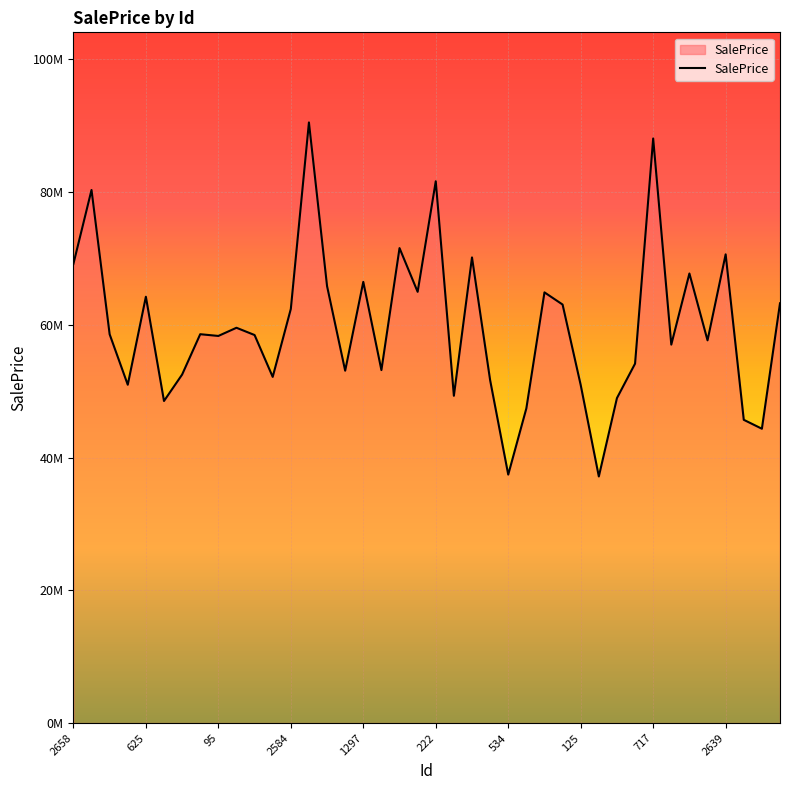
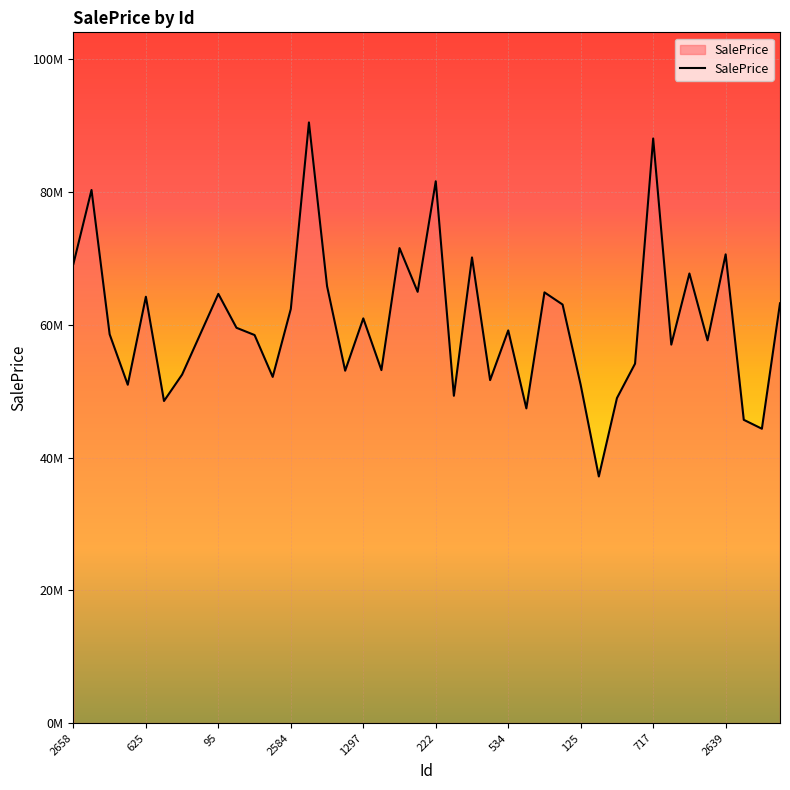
95: 58000000 -> 65000000
1297: 66000000 -> 61000000
534: 37000000 -> 59000000
